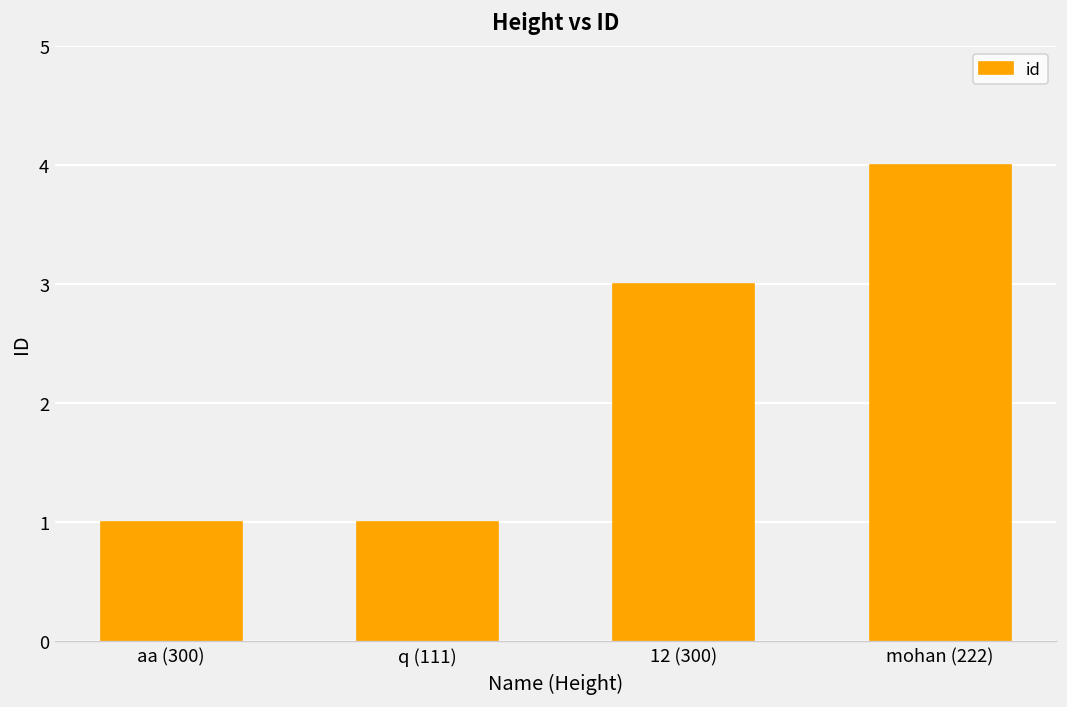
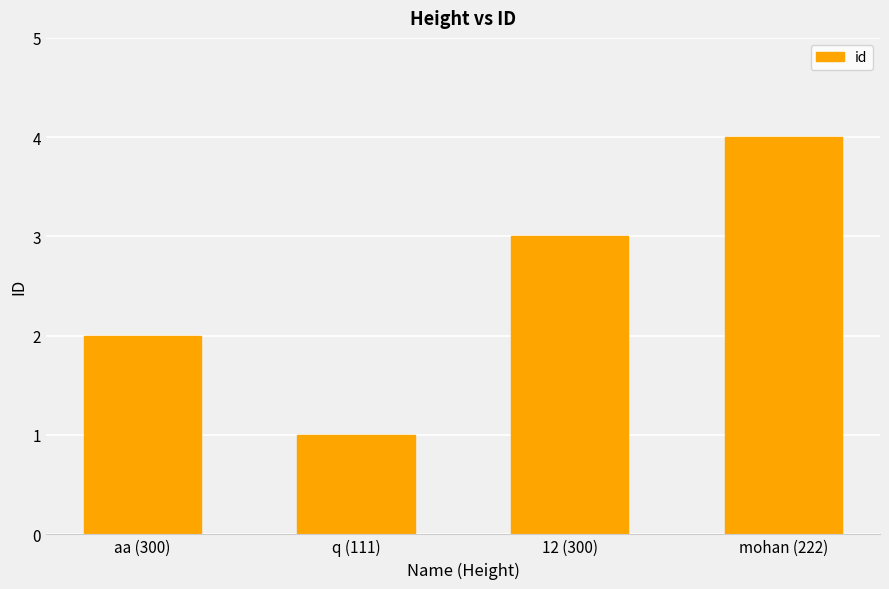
aa (300): 1 -> 2
